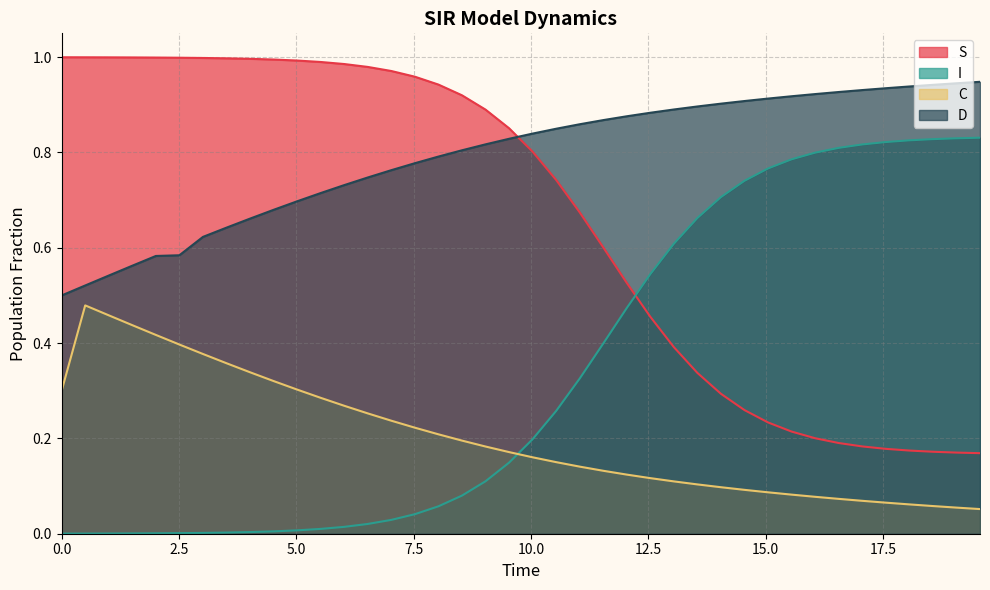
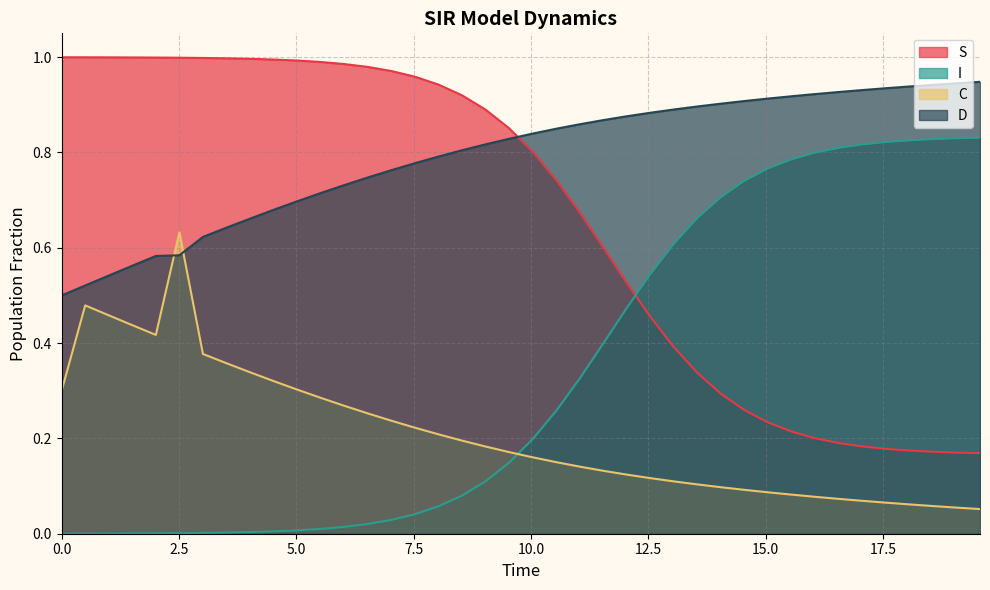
C, 2.5: 0.40 -> 0.63
